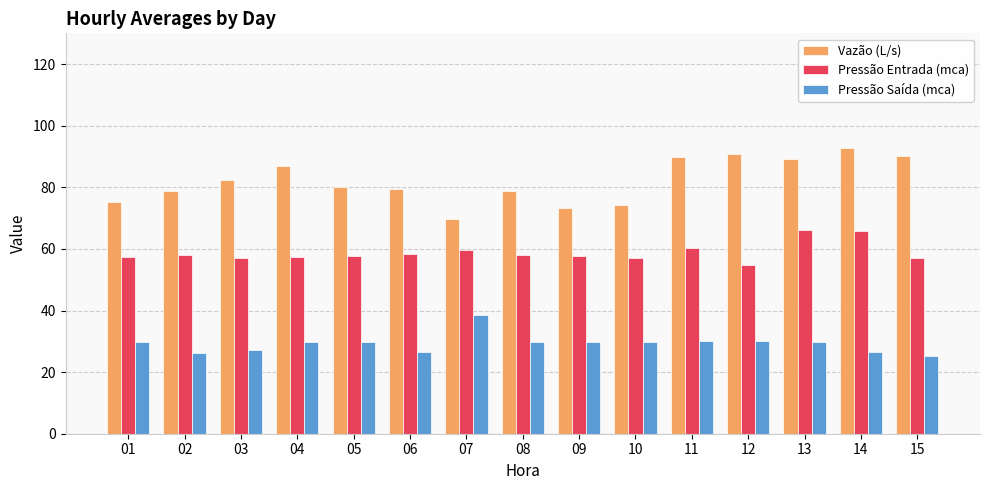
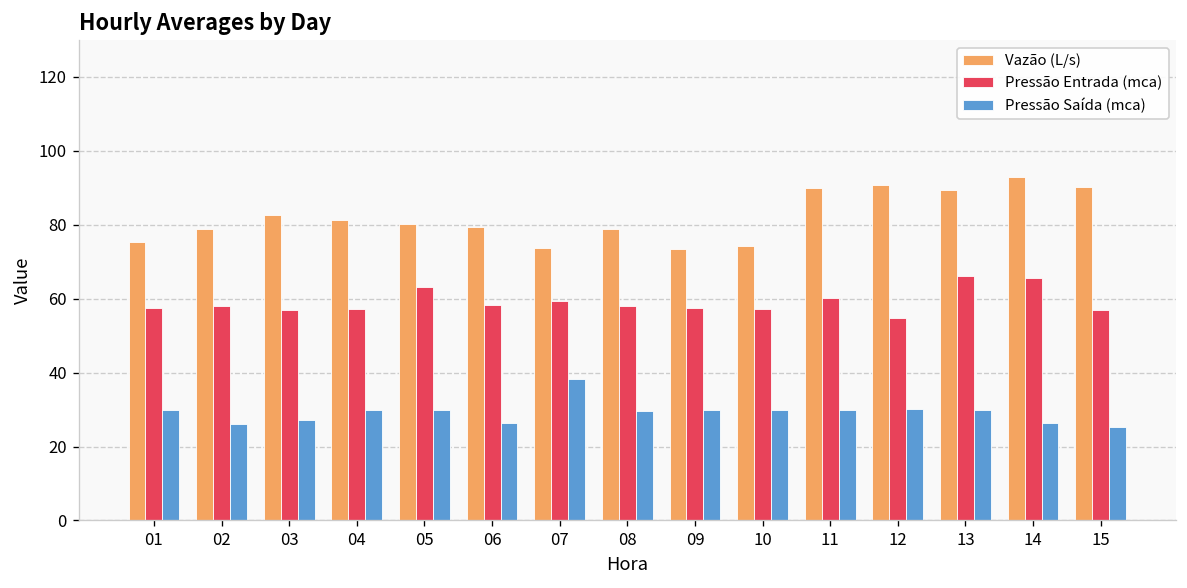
Vazão (L/s), 04: 87 -> 81
Pressão Entrada (mca), 05: 58 -> 63
Vazão (L/s), 07: 70 -> 74
